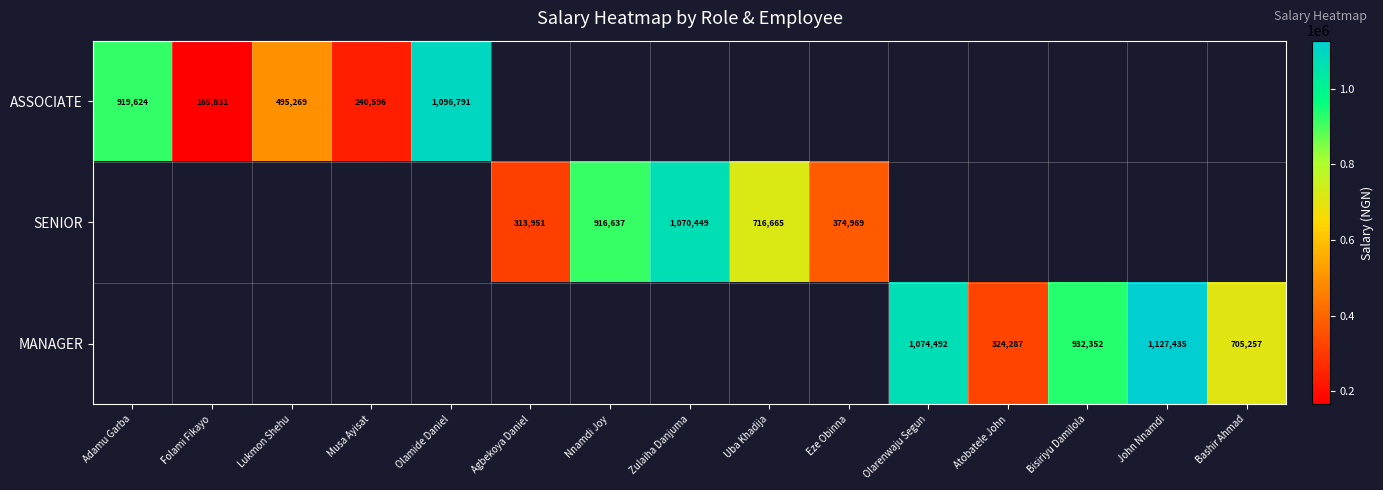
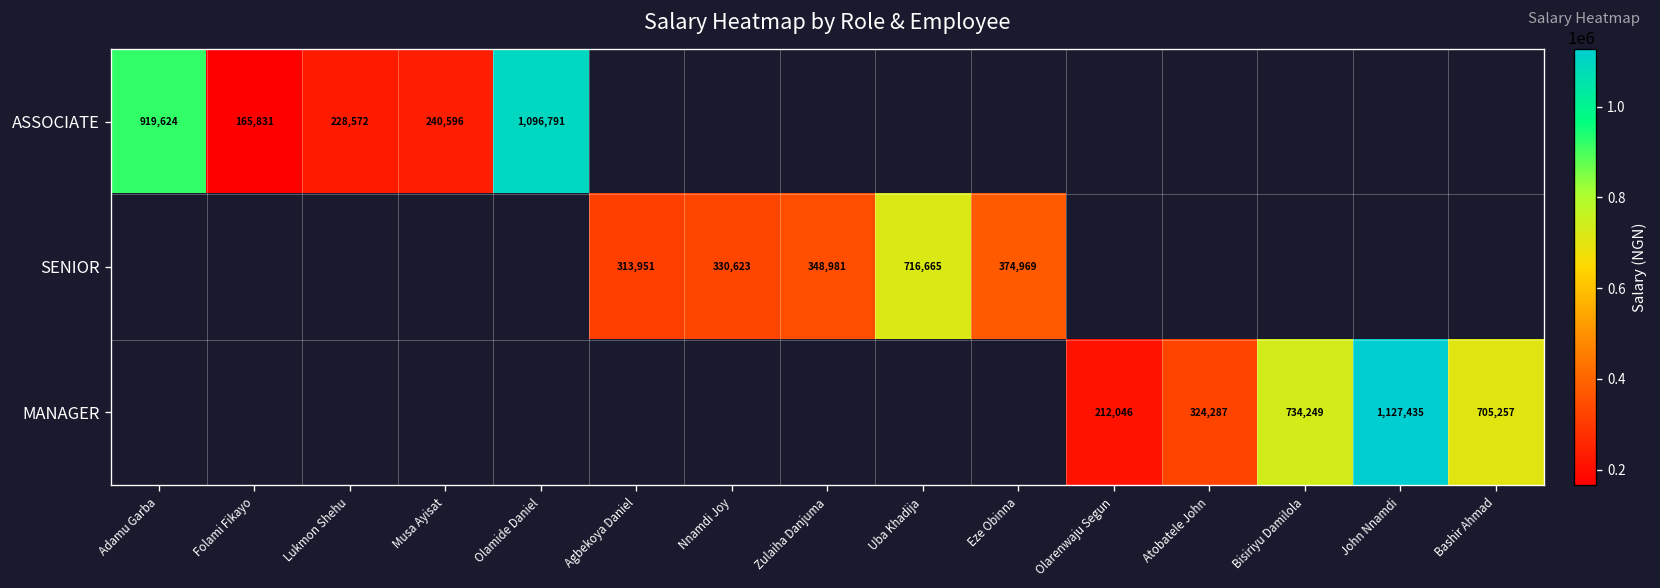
ASSOCIATE, Lukmon Shehu: 495,269 -> 228,572
SENIOR, Nnamdi Joy: 916,637 -> 330,623
SENIOR, Zulaiha Danjuma: 1,070,449 -> 348,981
MANAGER, Olarenwaju Segun: 1,074,492 -> 212,046
MANAGER, Bisiriyu Damilola: 932,352 -> 734,249
